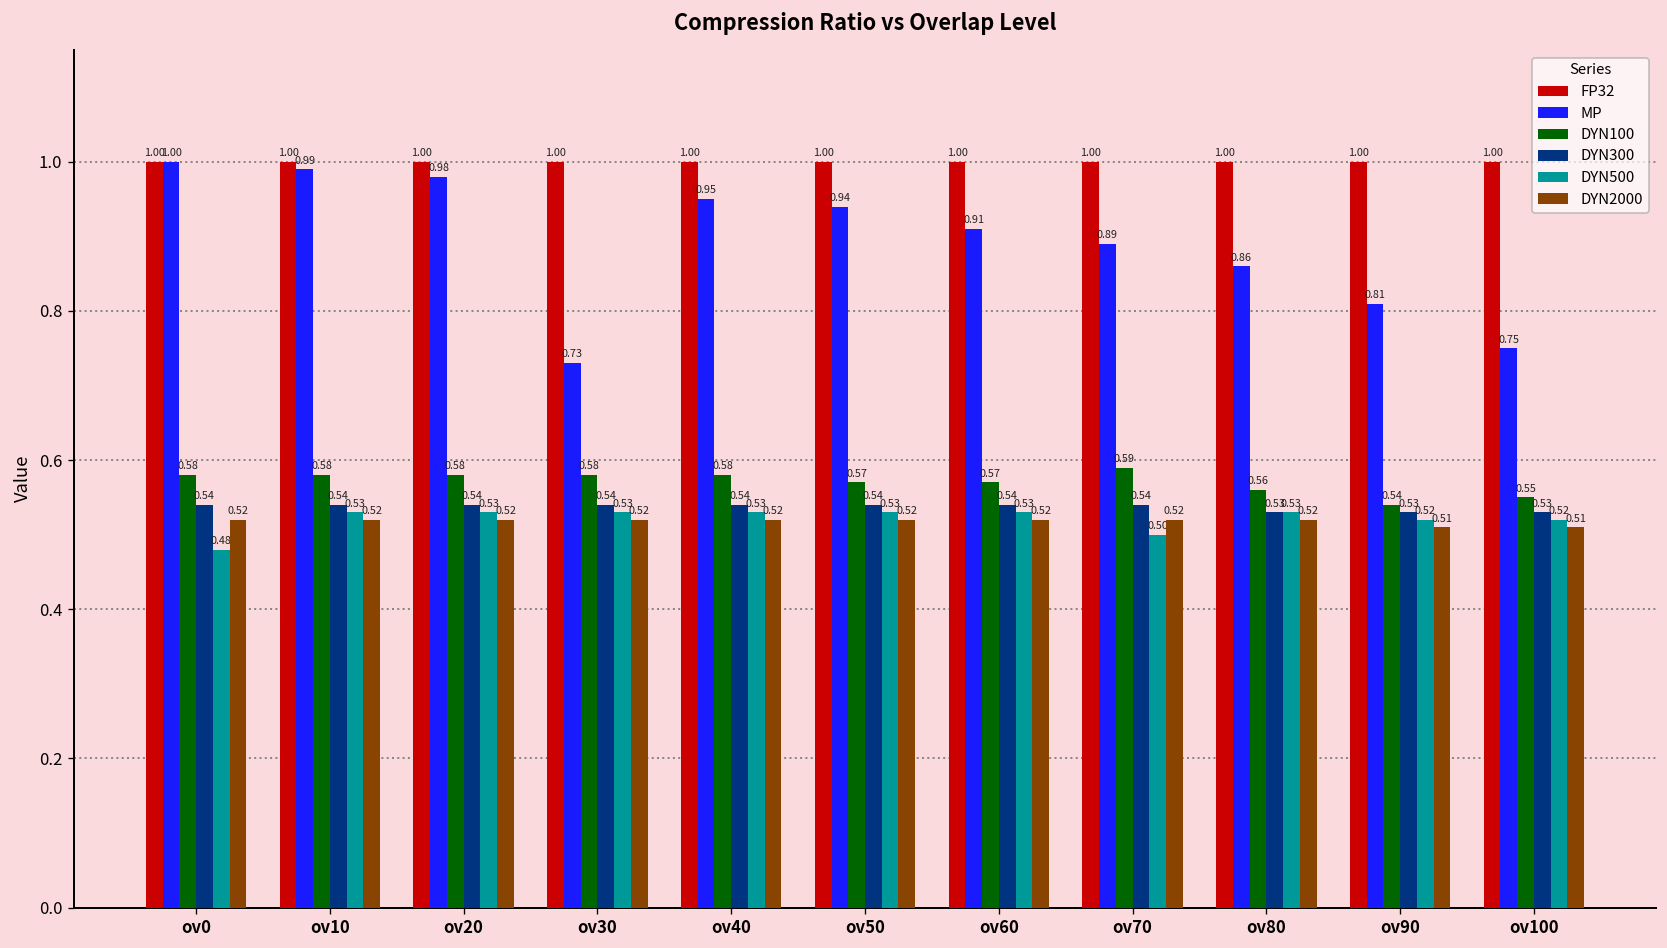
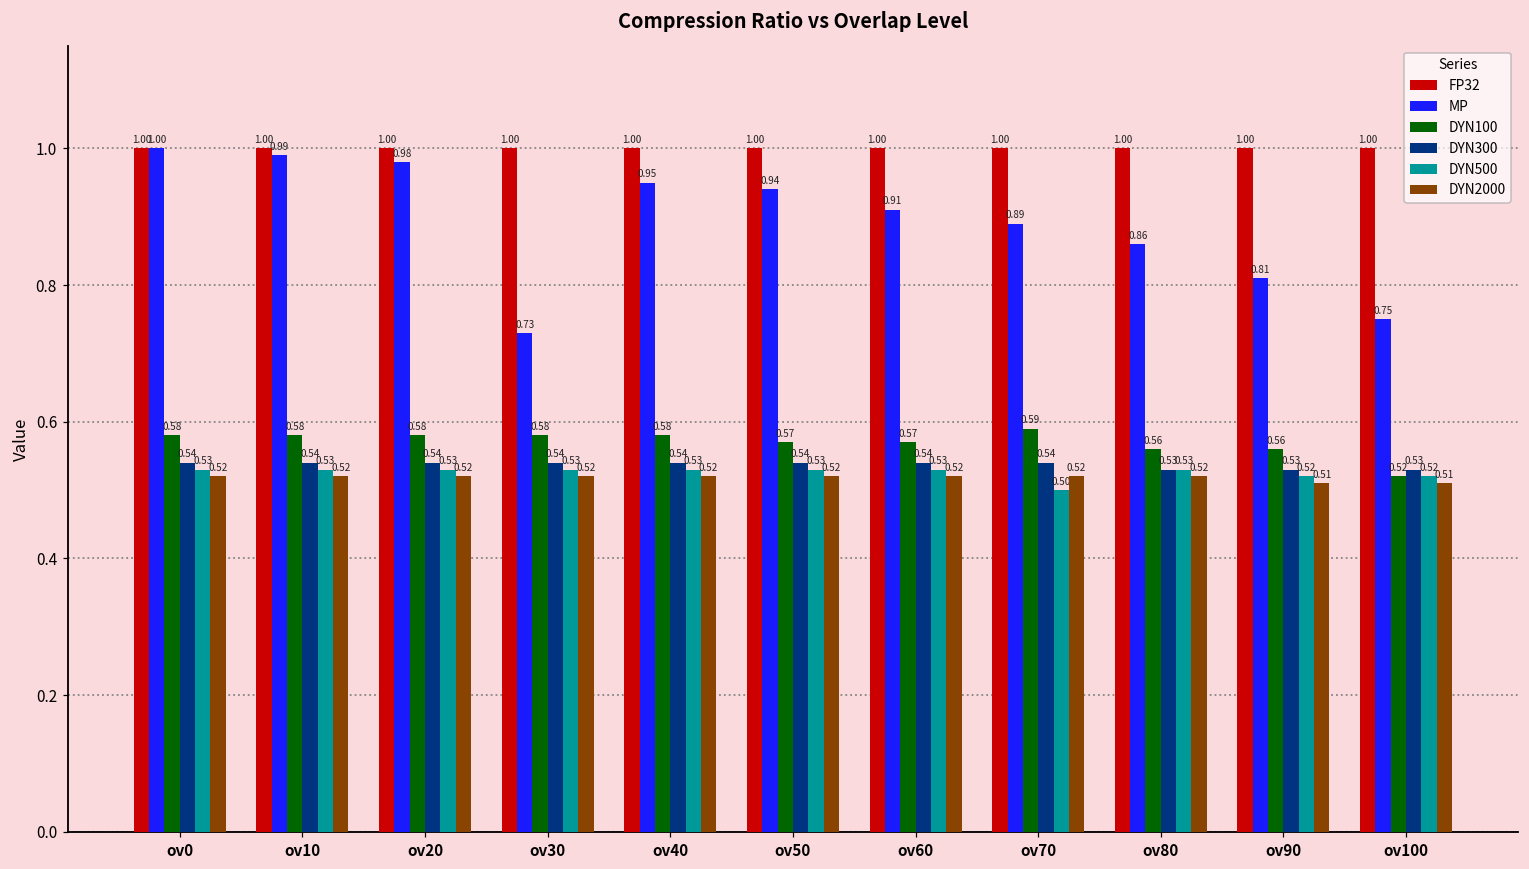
DYN500, ov0: 0.48 -> 0.53
DYN100, ov90: 0.54 -> 0.56
DYN100, ov100: 0.55 -> 0.52
